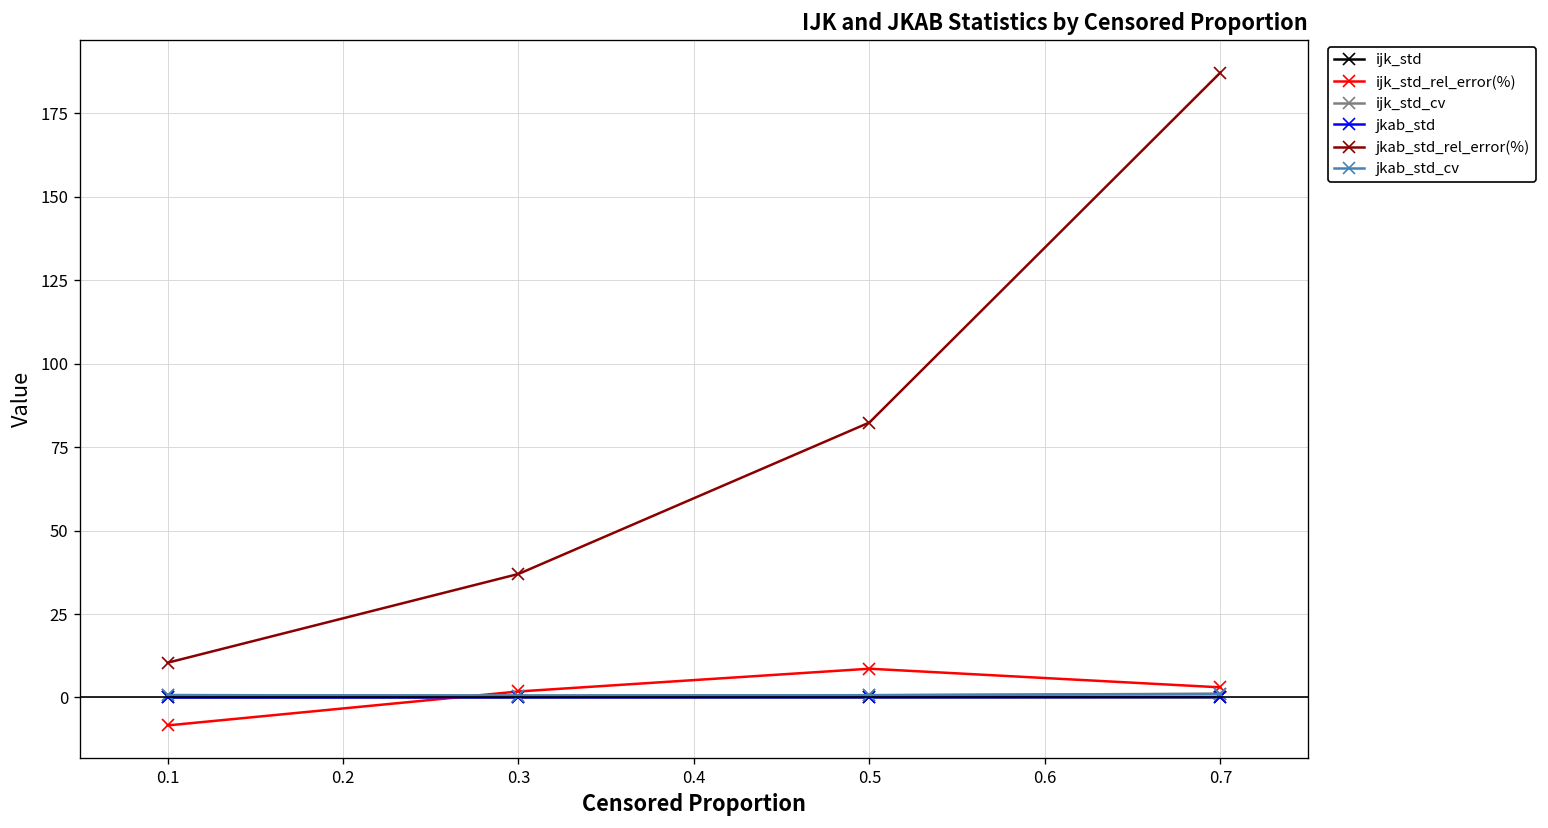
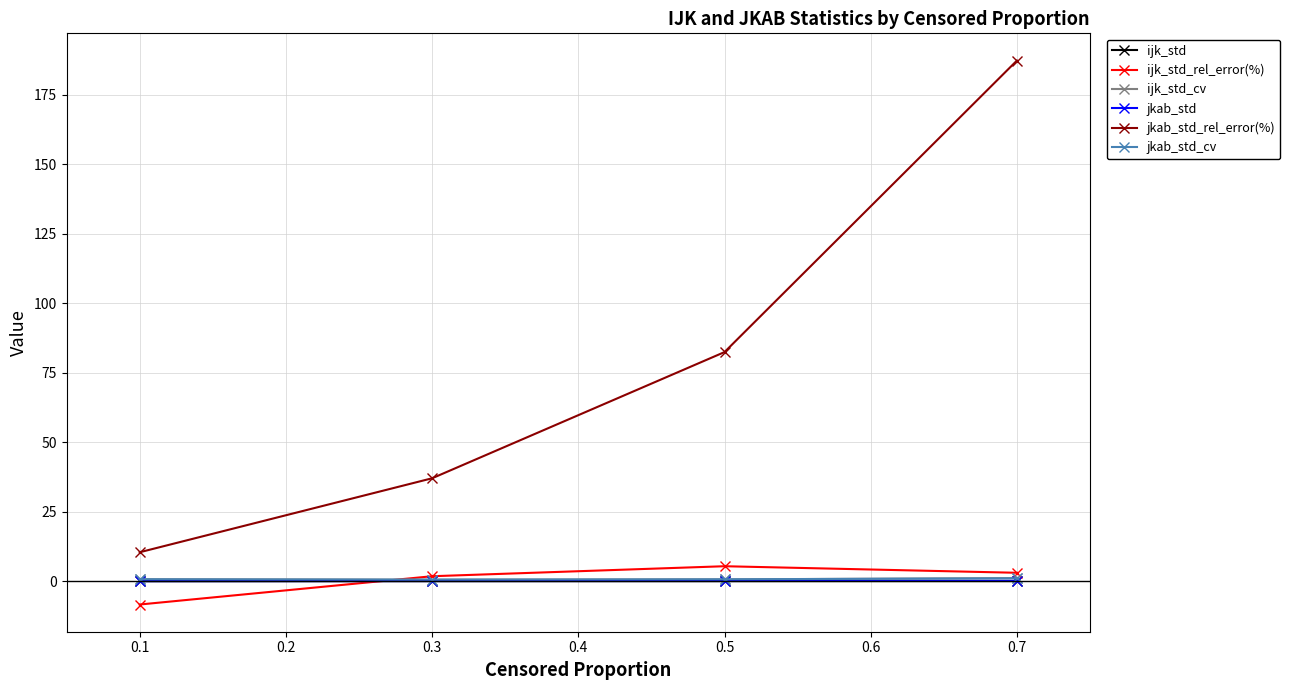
ijk_std_rel_error(%), 0.5: 9 -> 5
